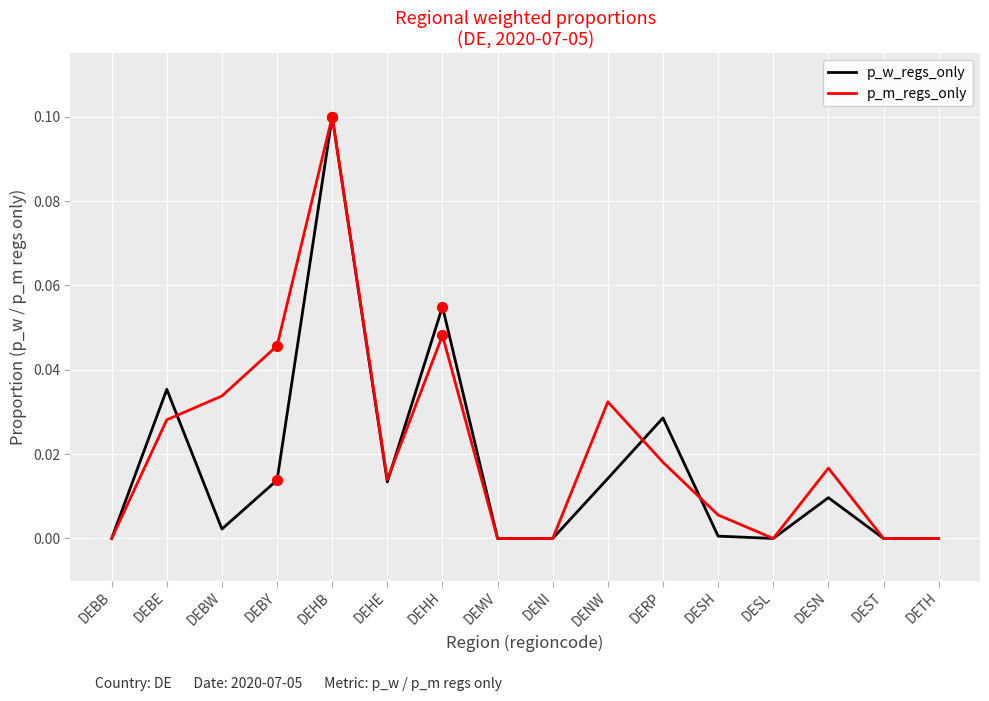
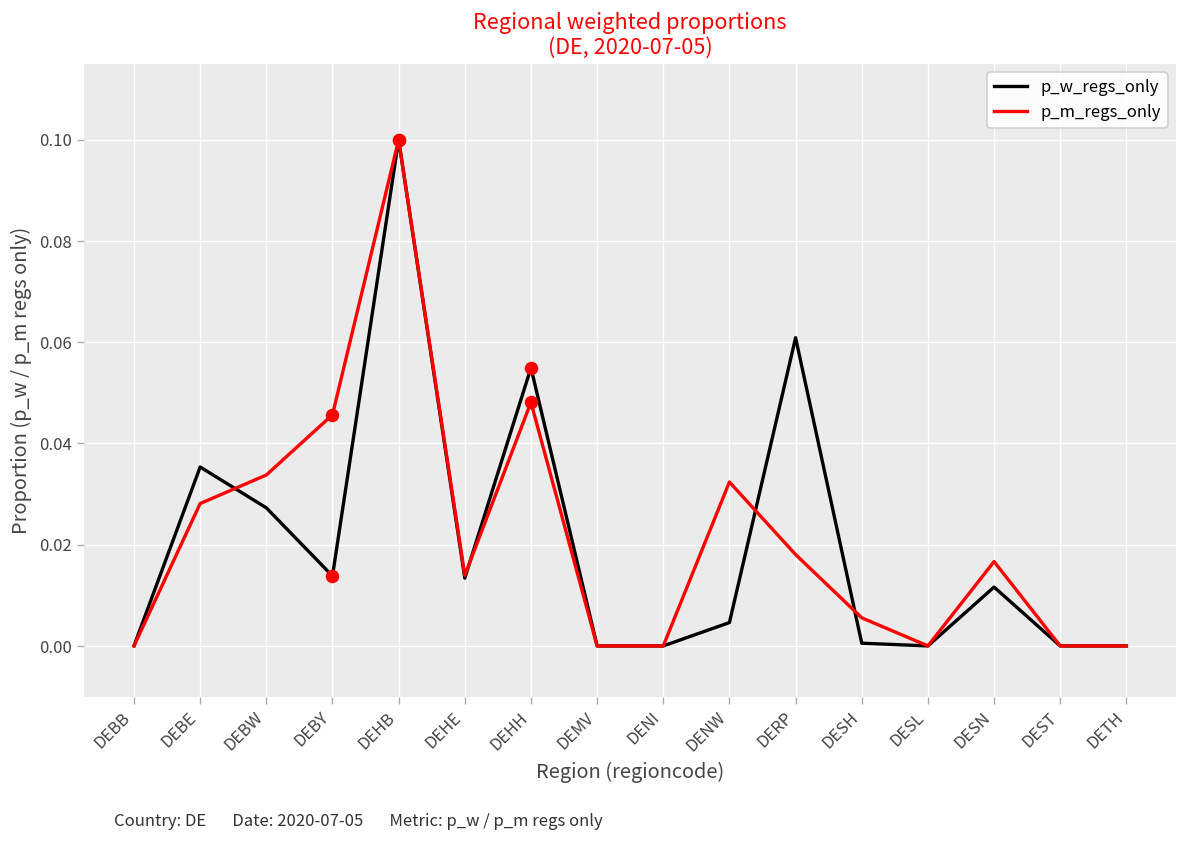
p_w_regs_only, DEBW: 0.002 -> 0.027
p_w_regs_only, DENW: 0.014 -> 0.005
p_w_regs_only, DERP: 0.029 -> 0.061
p_w_regs_only, DESN: 0.010 -> 0.012
